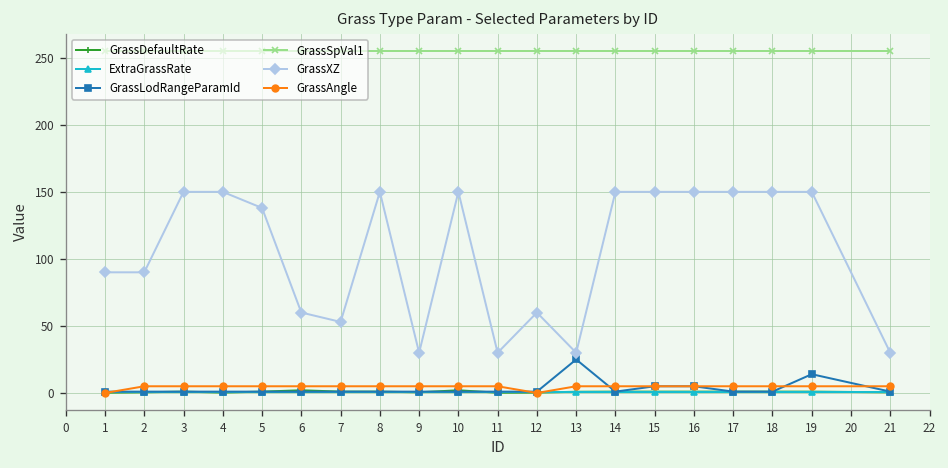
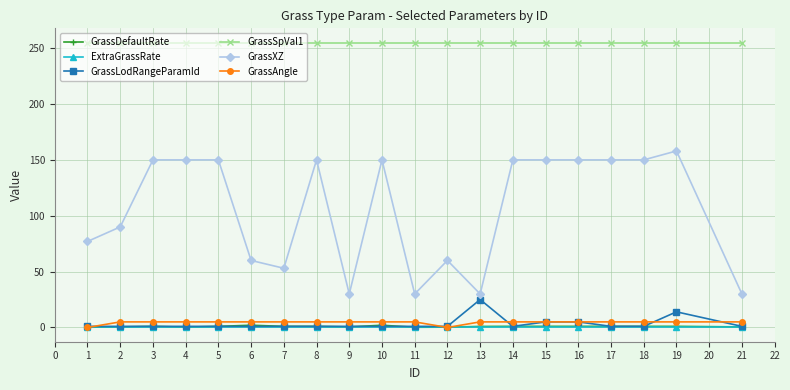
GrassXZ, 1: 90 -> 77
GrassXZ, 5: 138 -> 150
GrassXZ, 19: 150 -> 158
